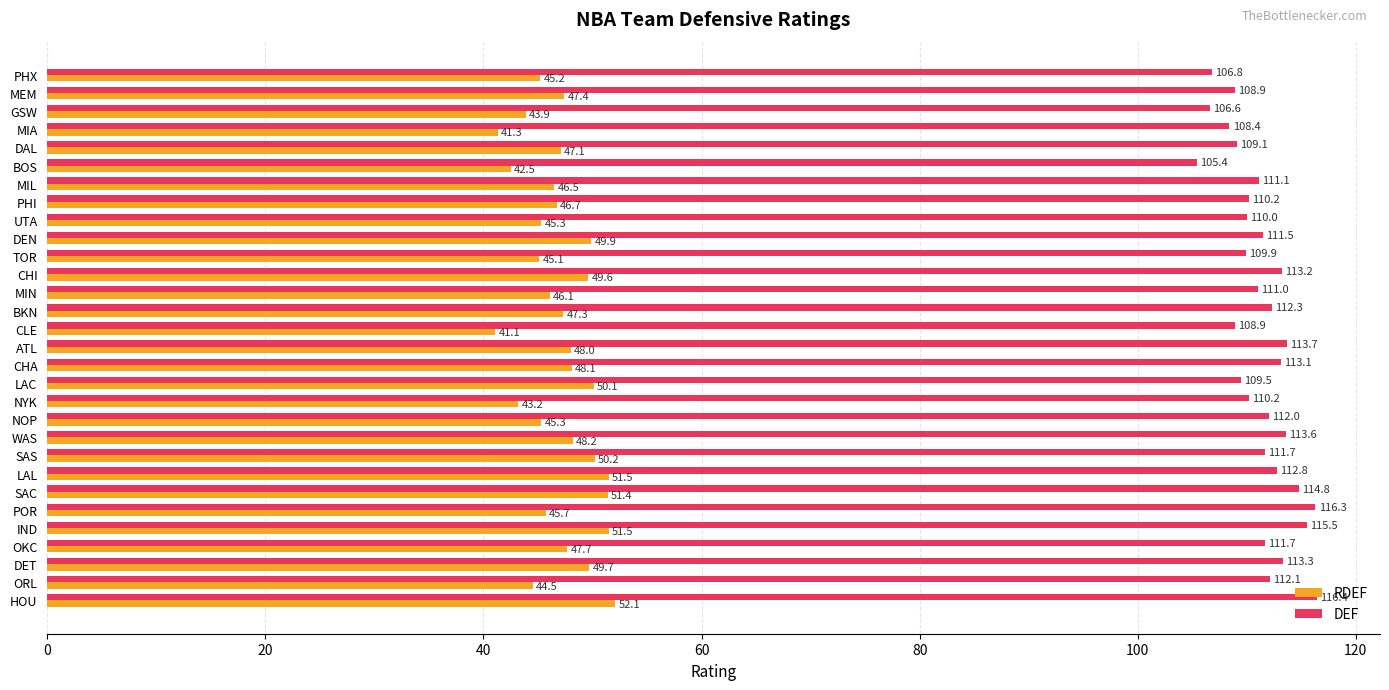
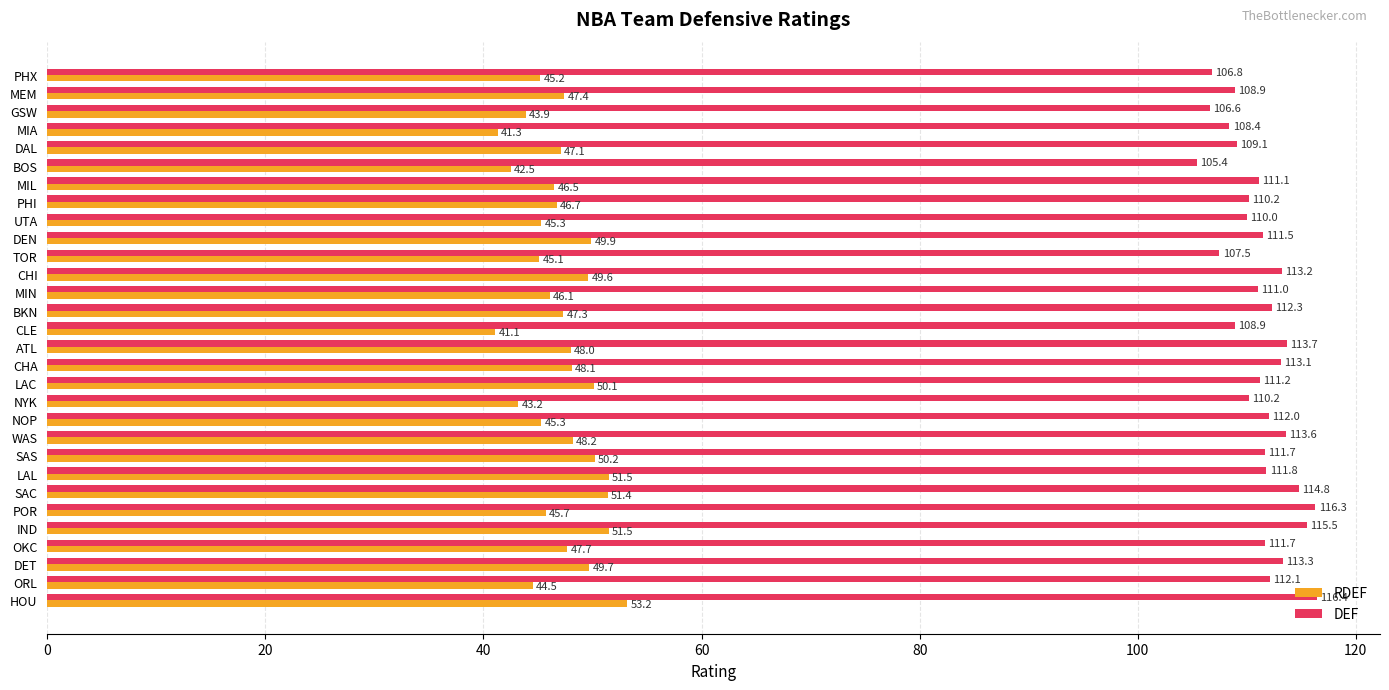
DEF, TOR: 109.9 -> 107.5
DEF, LAC: 109.5 -> 111.2
DEF, LAL: 112.8 -> 111.8
RDEF, HOU: 52.1 -> 53.2
